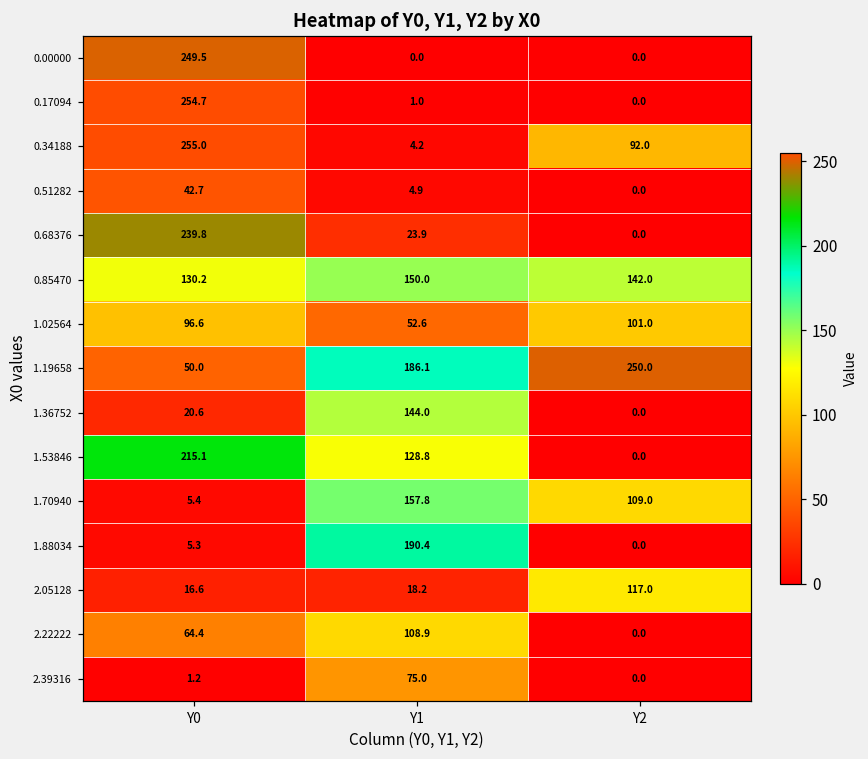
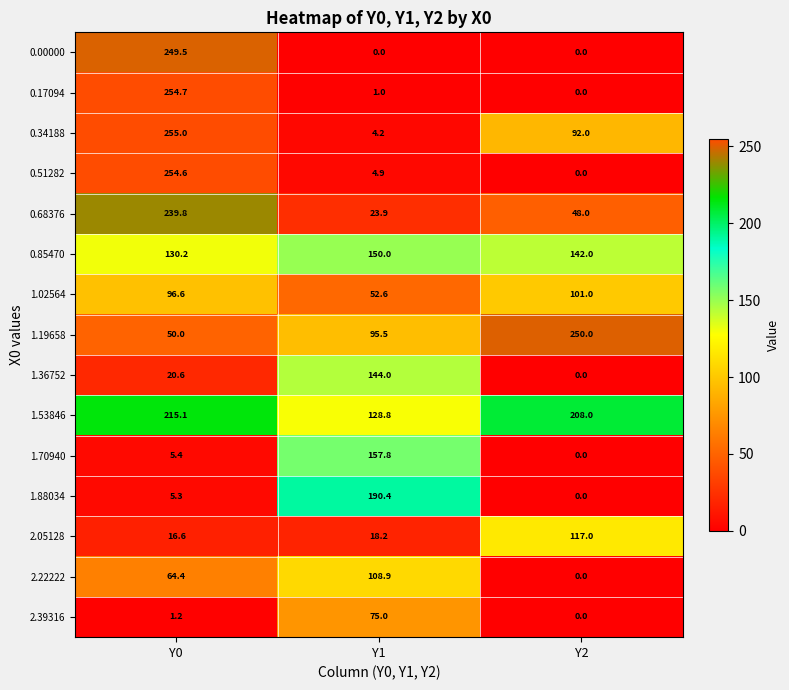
0.51282, Y0: 42.7 -> 254.6
0.68376, Y2: 0.0 -> 48.0
1.19658, Y1: 186.1 -> 95.5
1.53846, Y2: 0.0 -> 208.0
1.70940, Y2: 109.0 -> 0.0
